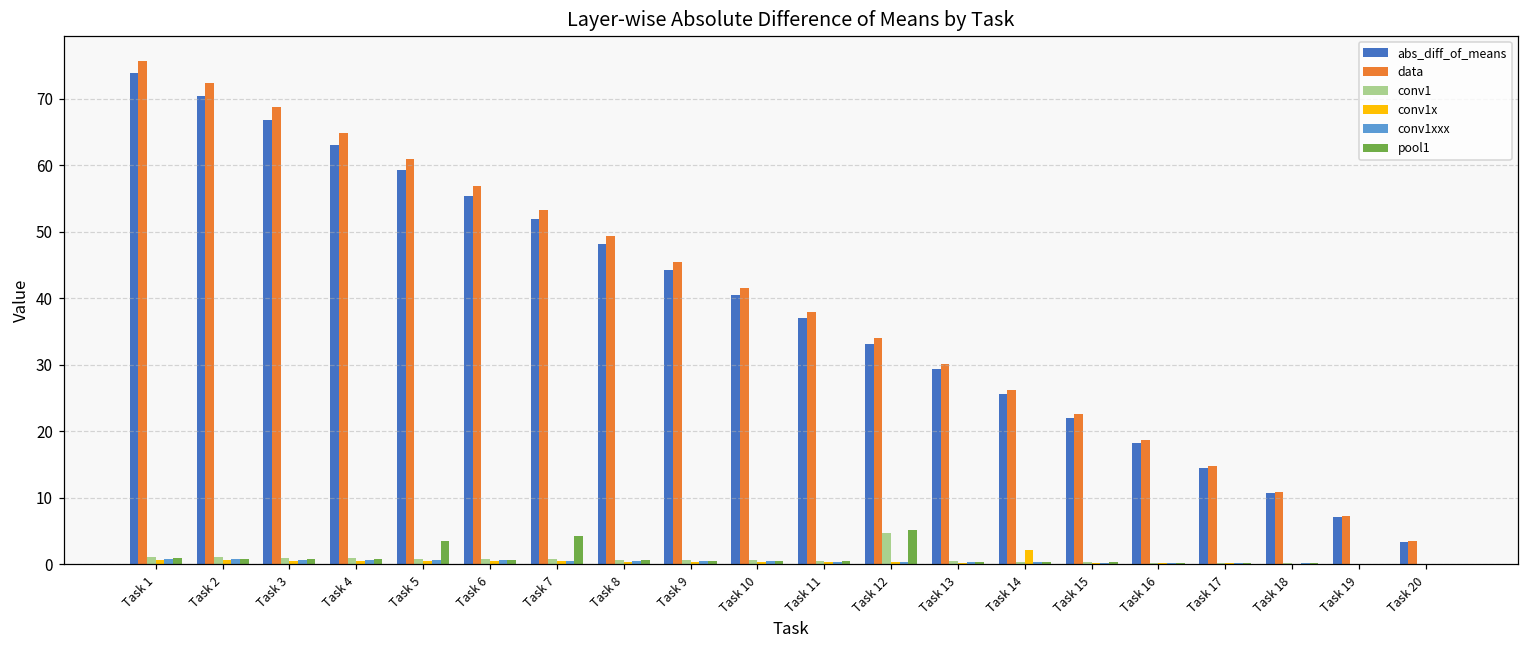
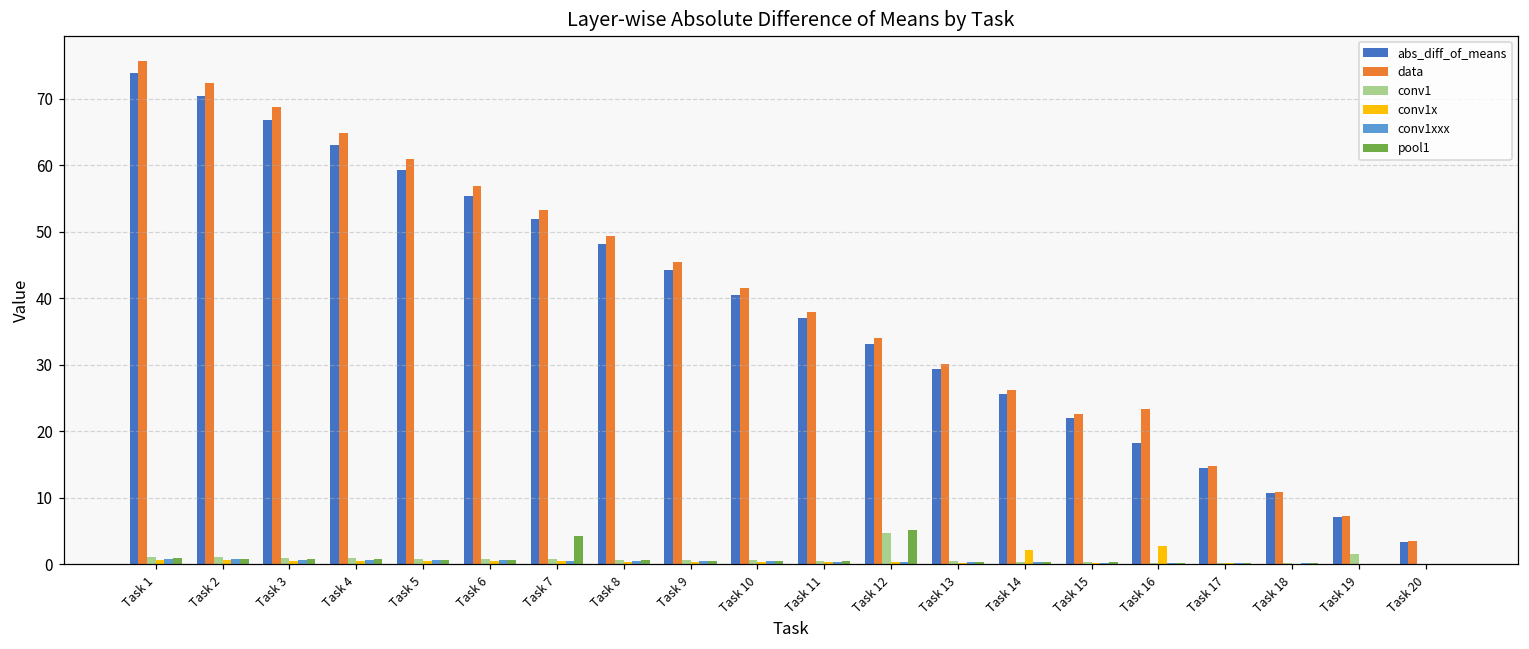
pool1, Task 5: 3 -> 1
data, Task 16: 19 -> 23
conv1x, Task 16: 0 -> 3
conv1, Task 19: 0 -> 2
